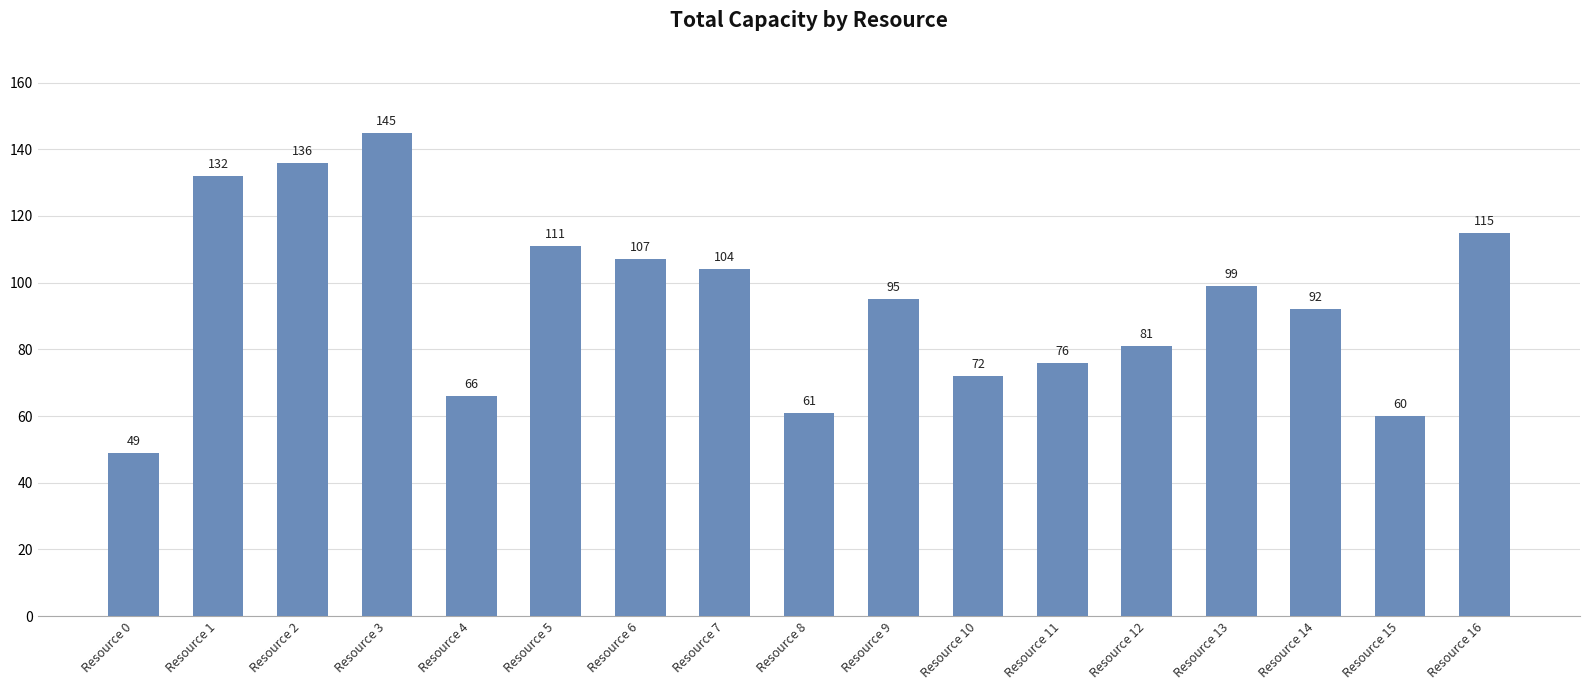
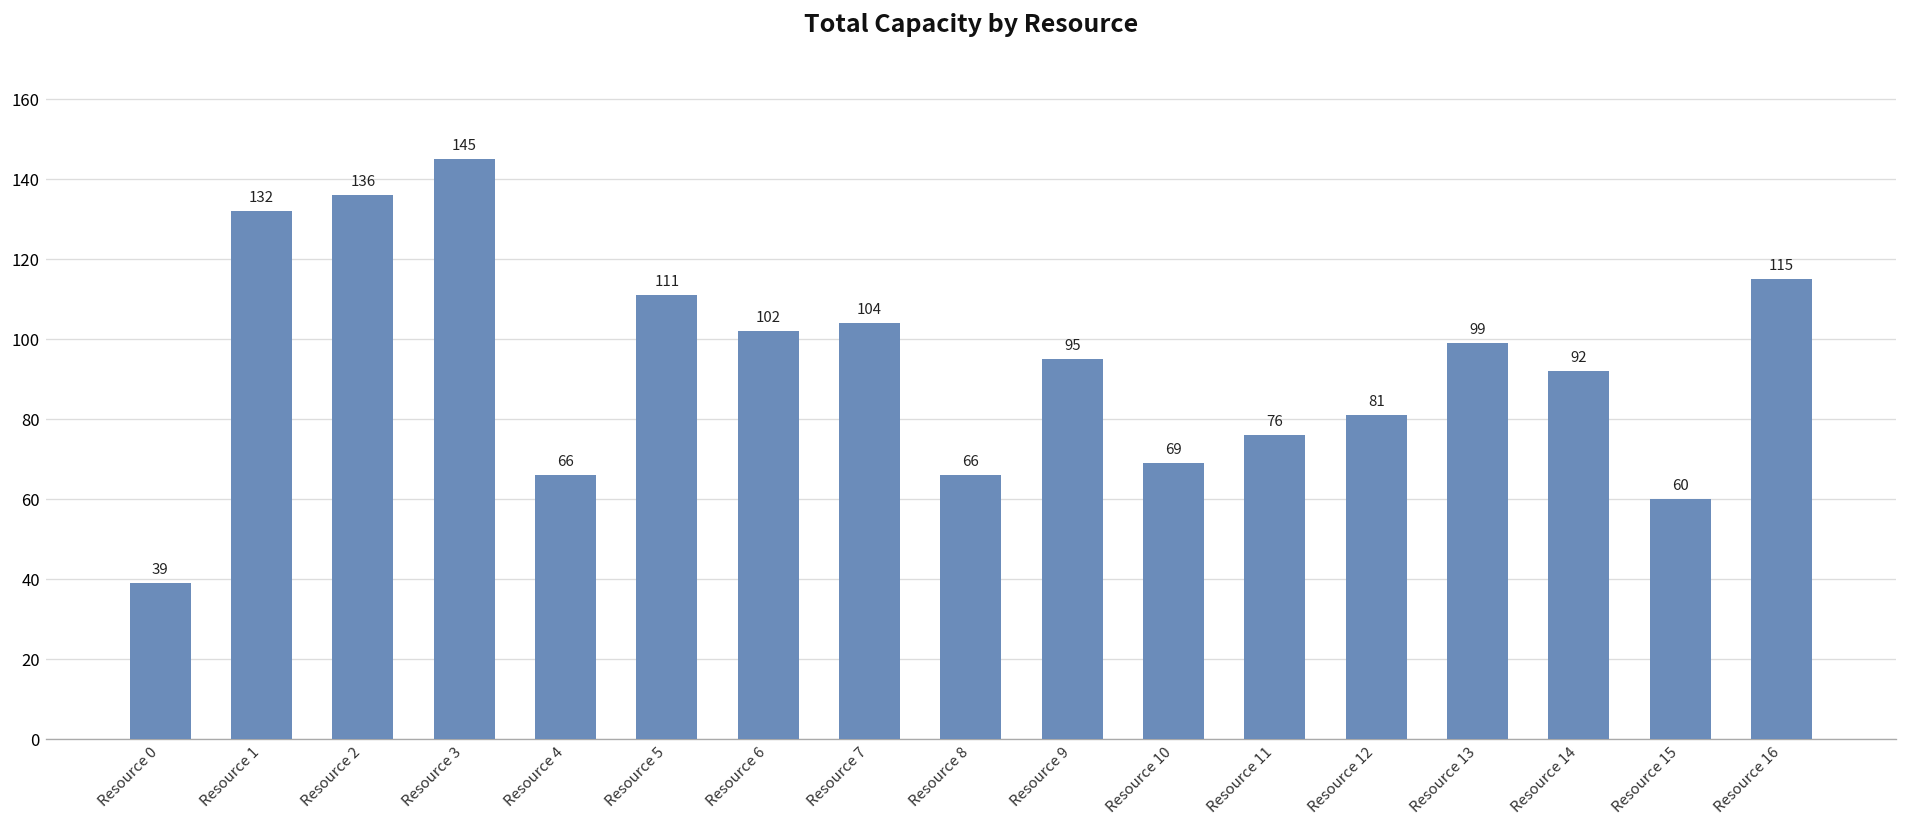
Resource 0: 49 -> 39
Resource 6: 107 -> 102
Resource 8: 61 -> 66
Resource 10: 72 -> 69
